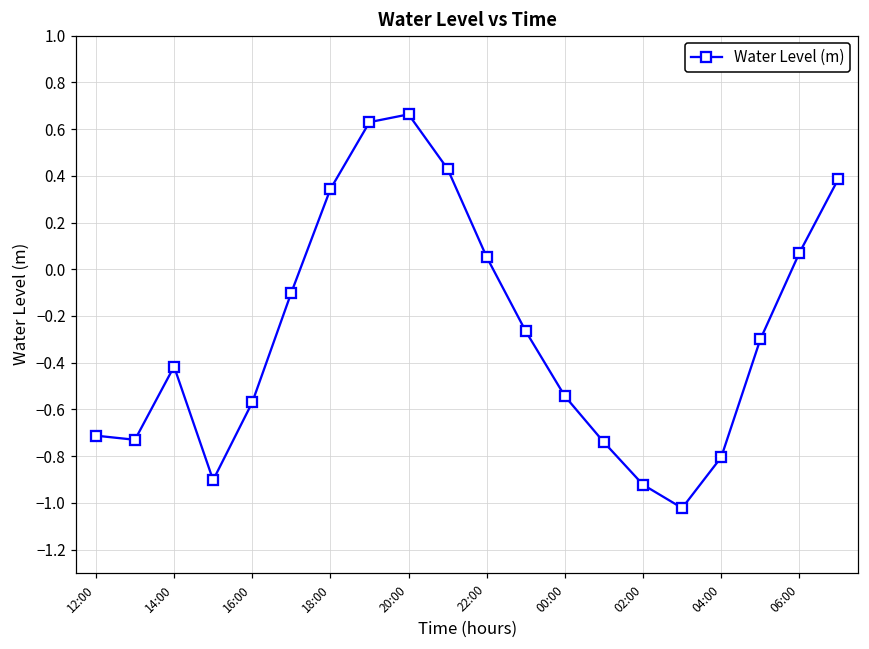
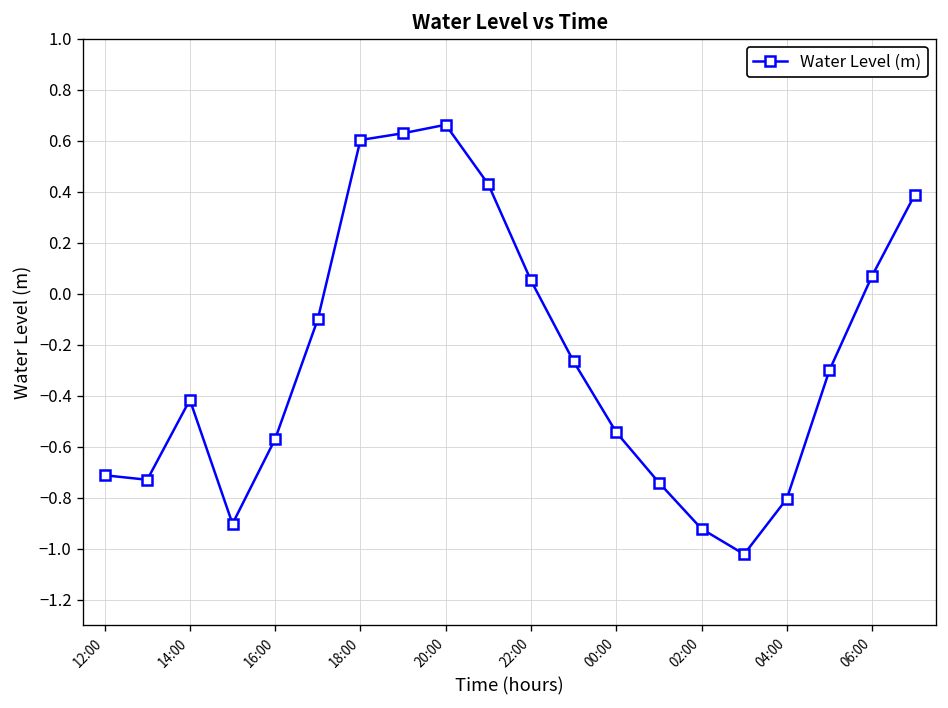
18:00: 0.34 -> 0.60
